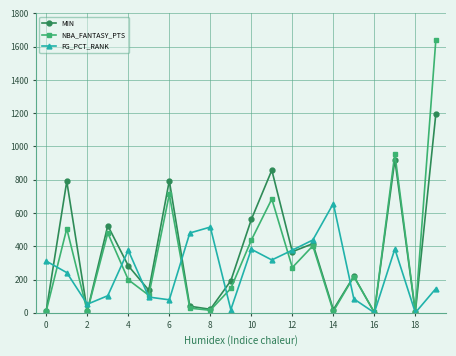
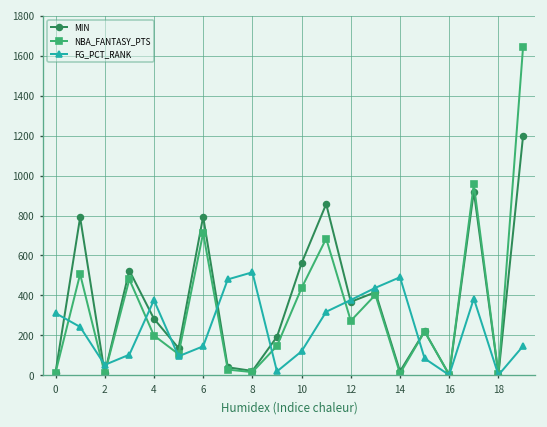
FG_PCT_RANK, 6: 80 -> 150
FG_PCT_RANK, 10: 380 -> 120
FG_PCT_RANK, 14: 660 -> 490
